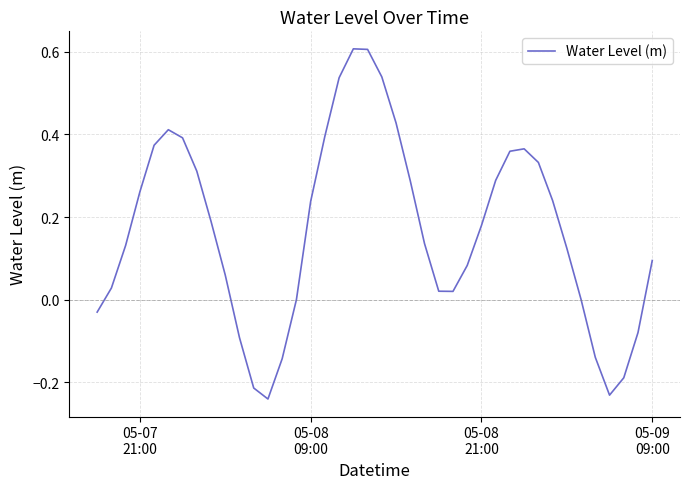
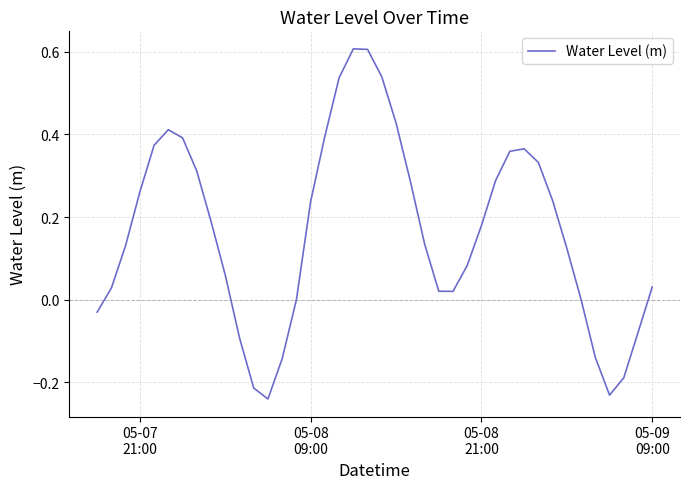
05-09 09:00: 0.09 -> 0.03
